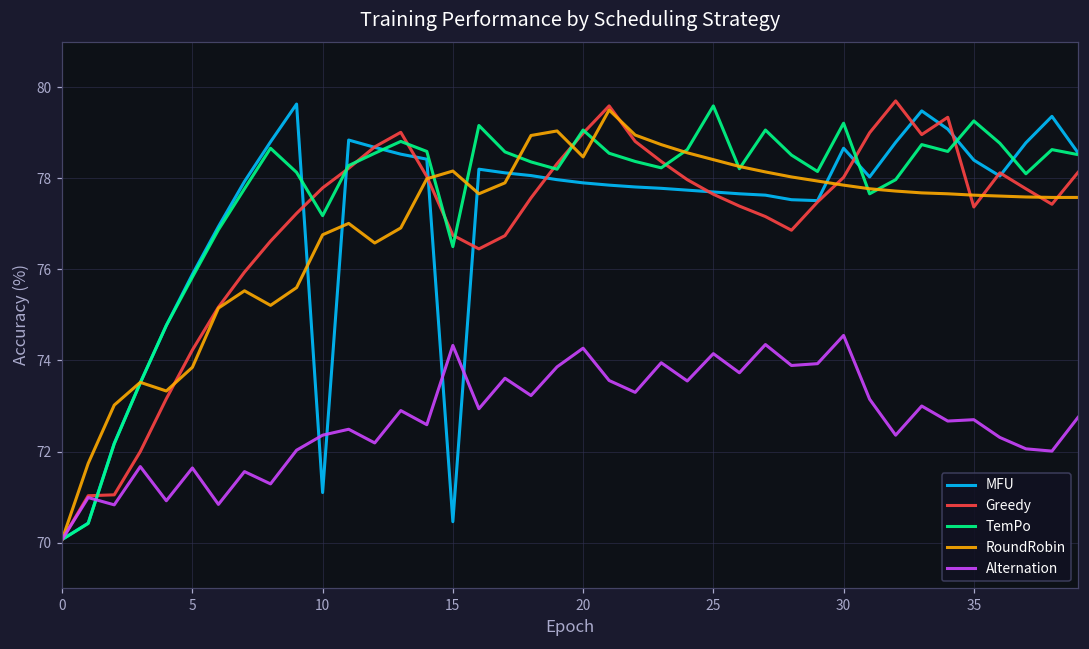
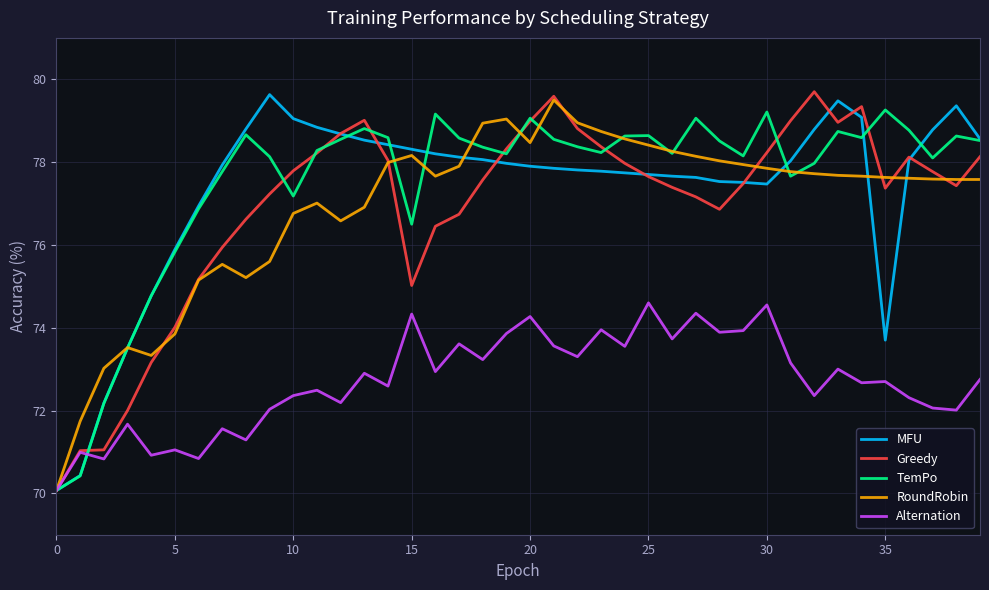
Greedy, 5: 74.2 -> 74.0
Alternation, 5: 71.6 -> 71.1
MFU, 10: 71.1 -> 79.1
MFU, 15: 70.5 -> 78.3
Greedy, 15: 76.8 -> 75.0
TemPo, 25: 79.6 -> 78.6
Alternation, 25: 74.2 -> 74.6
MFU, 30: 78.7 -> 77.5
Greedy, 30: 78.0 -> 78.2
MFU, 35: 78.4 -> 73.7
